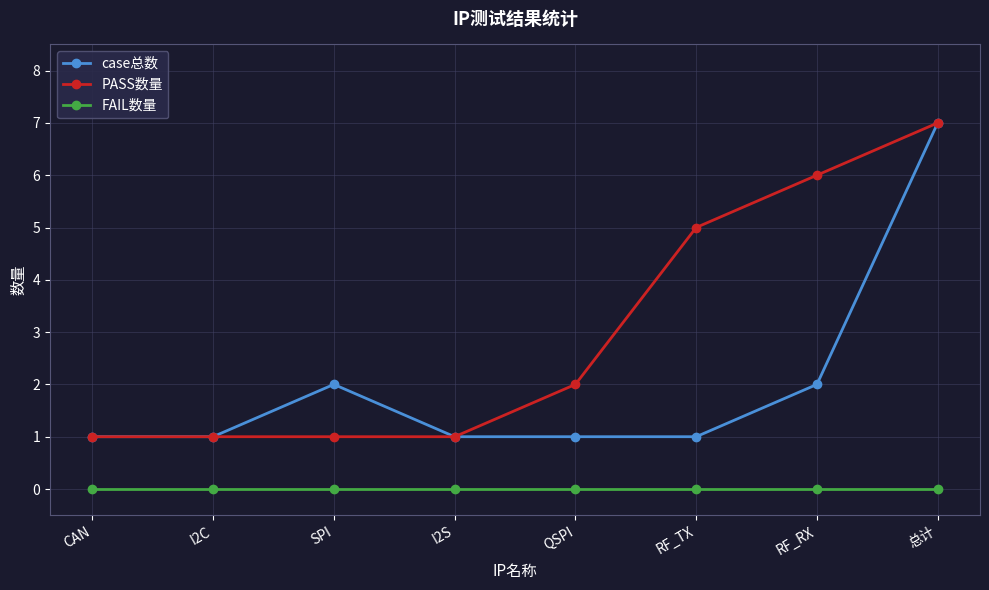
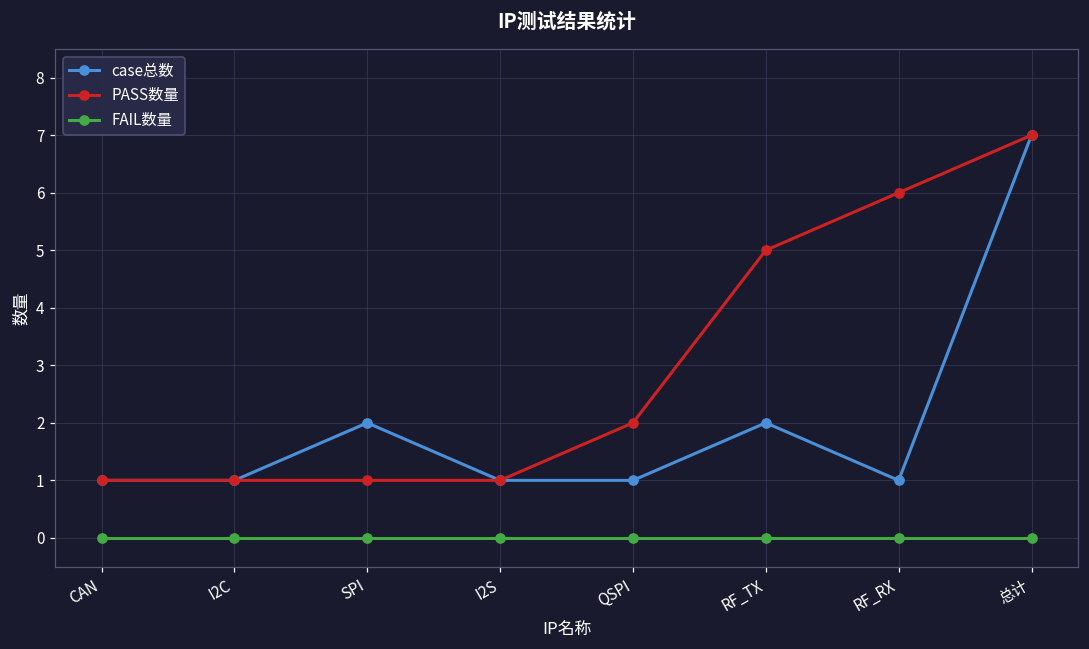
case总数, RF_TX: 1 -> 2
case总数, RF_RX: 2 -> 1
